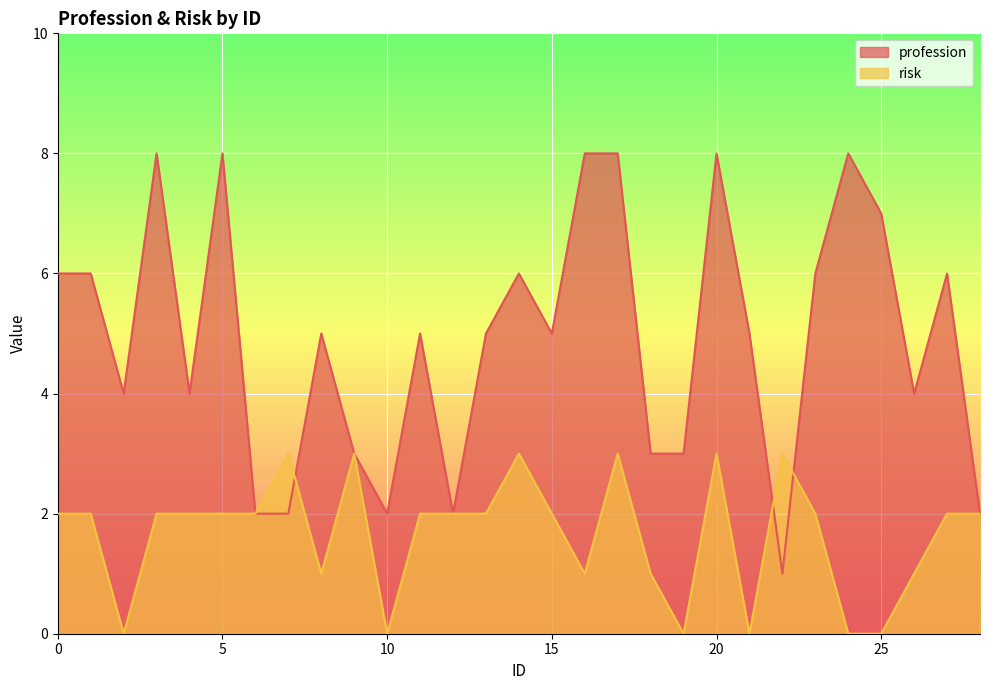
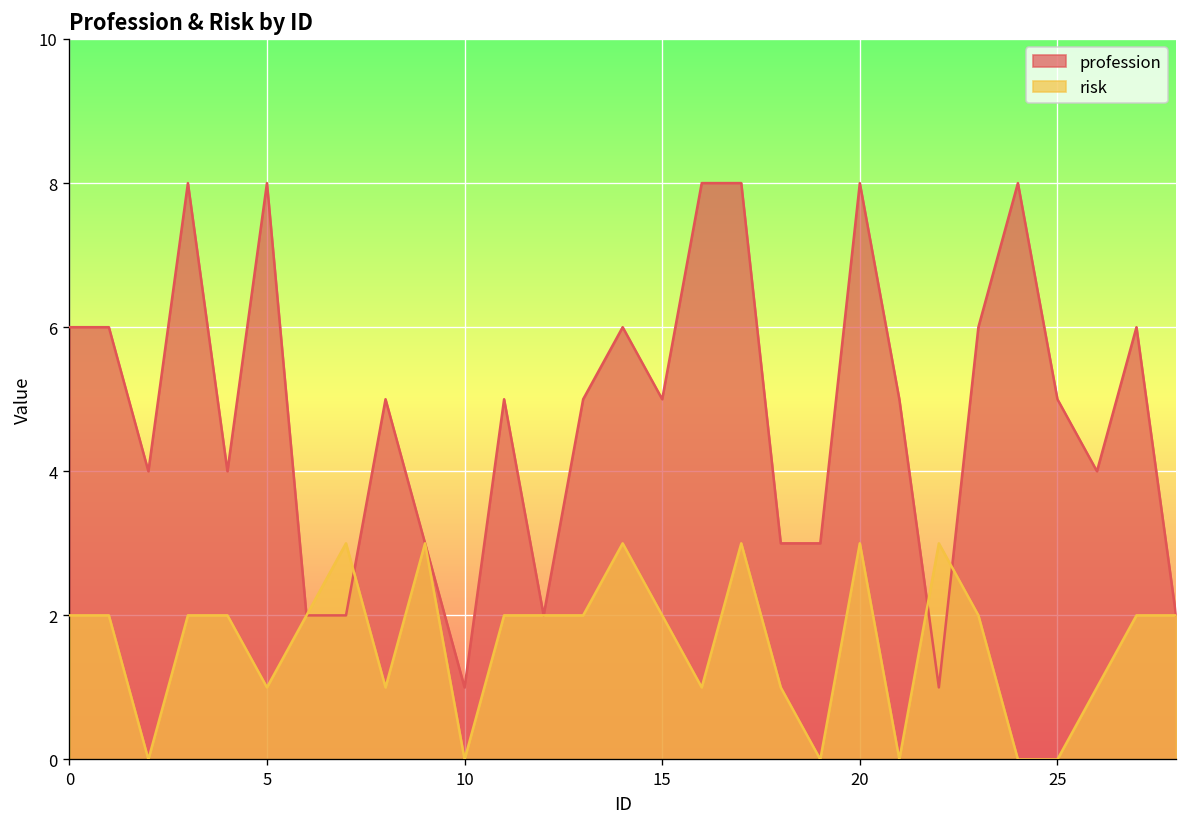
risk, 5: 2 -> 1
profession, 10: 2 -> 1
profession, 25: 7 -> 5
